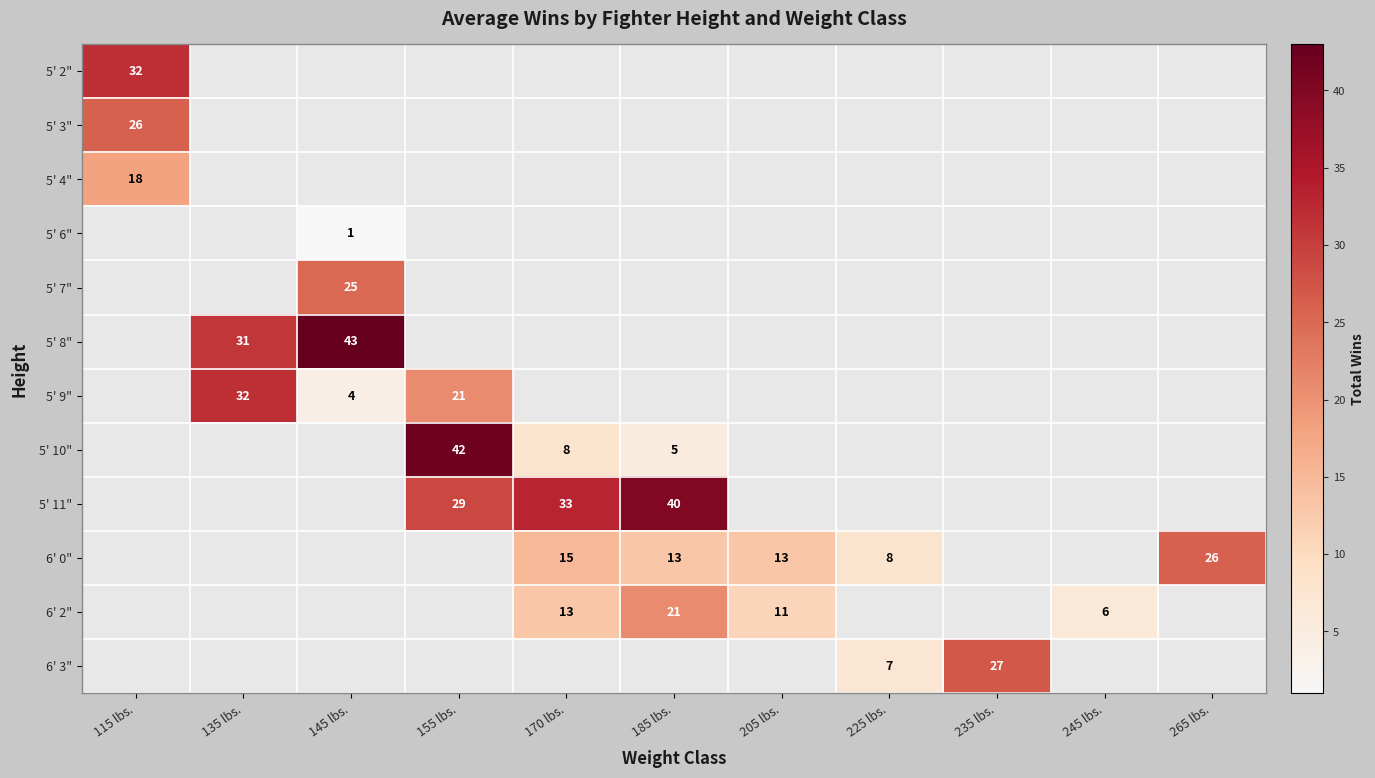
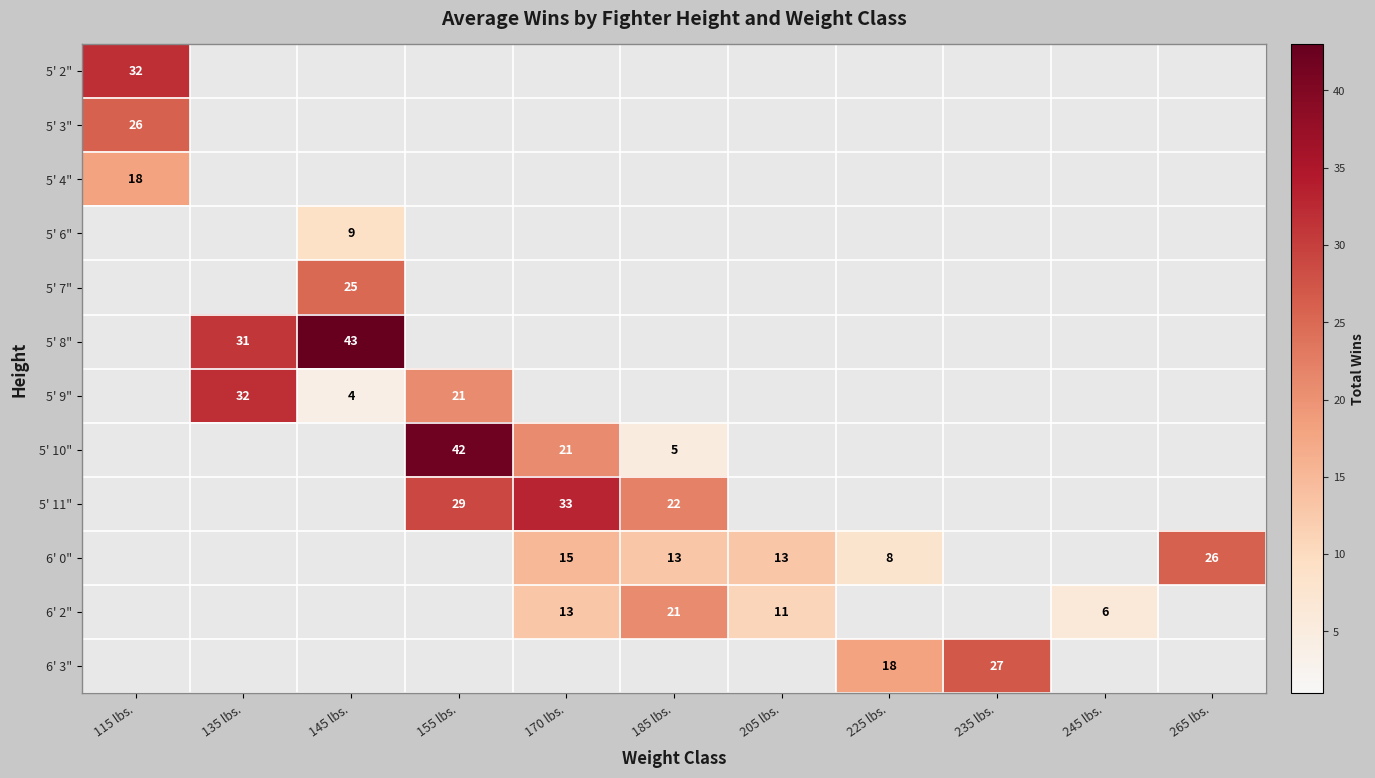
5' 6", 145 lbs.: 1 -> 9
5' 10", 170 lbs.: 8 -> 21
5' 11", 185 lbs.: 40 -> 22
6' 3", 225 lbs.: 7 -> 18
